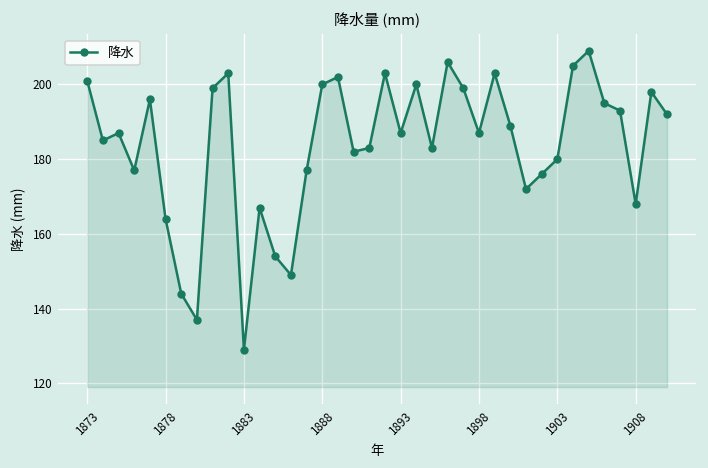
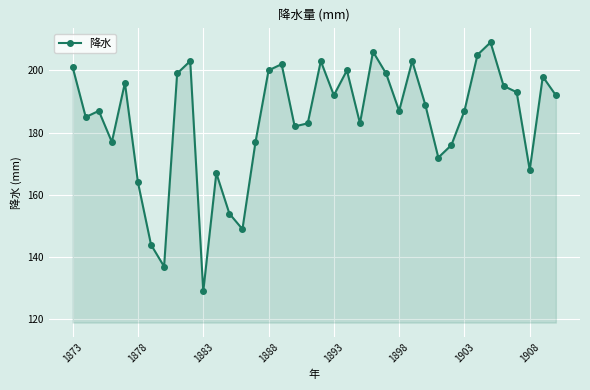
1893: 187 -> 192
1903: 180 -> 187
